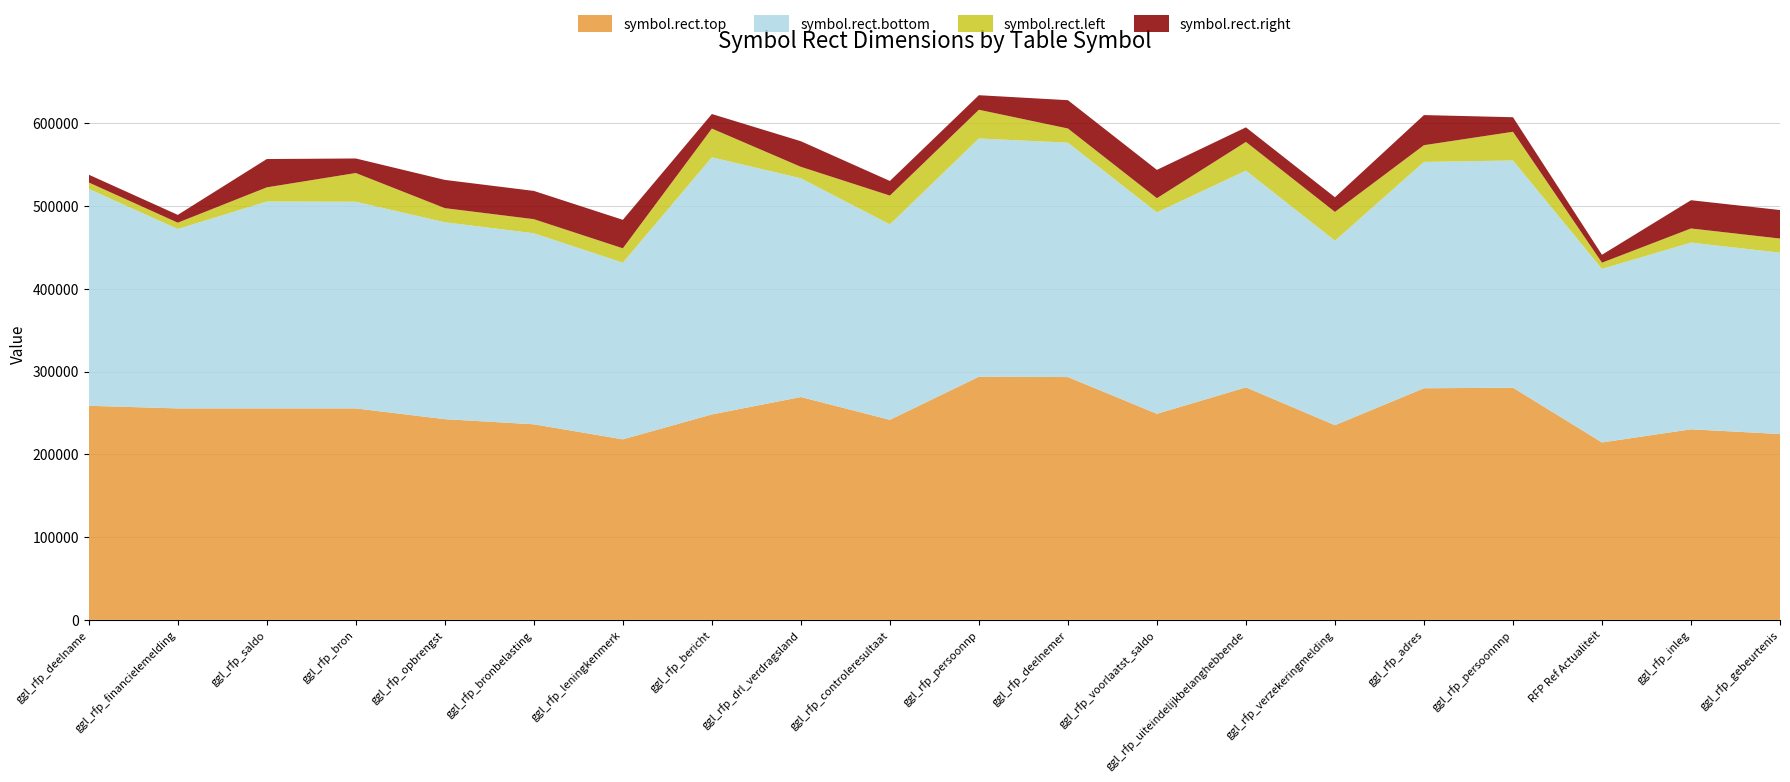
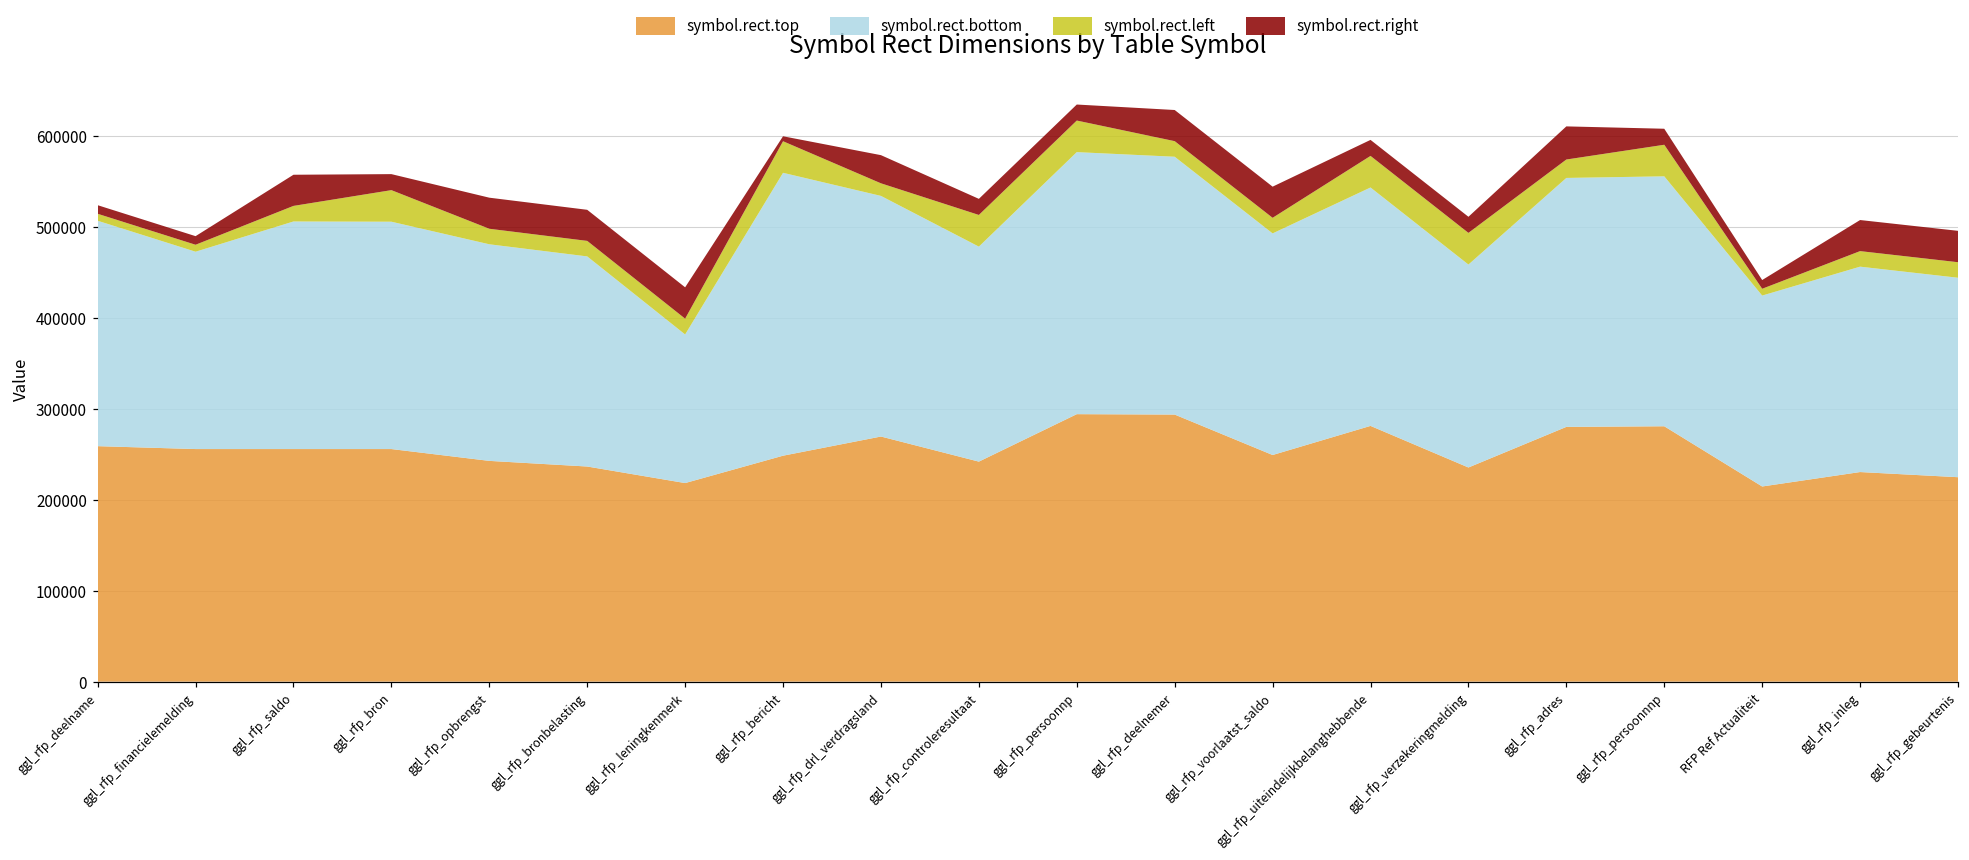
symbol.rect.bottom, ggl_rfp_deelname: 260000 -> 250000
symbol.rect.bottom, ggl_rfp_leningkenmerk: 210000 -> 160000
symbol.rect.right, ggl_rfp_bericht: 20000 -> 10000
